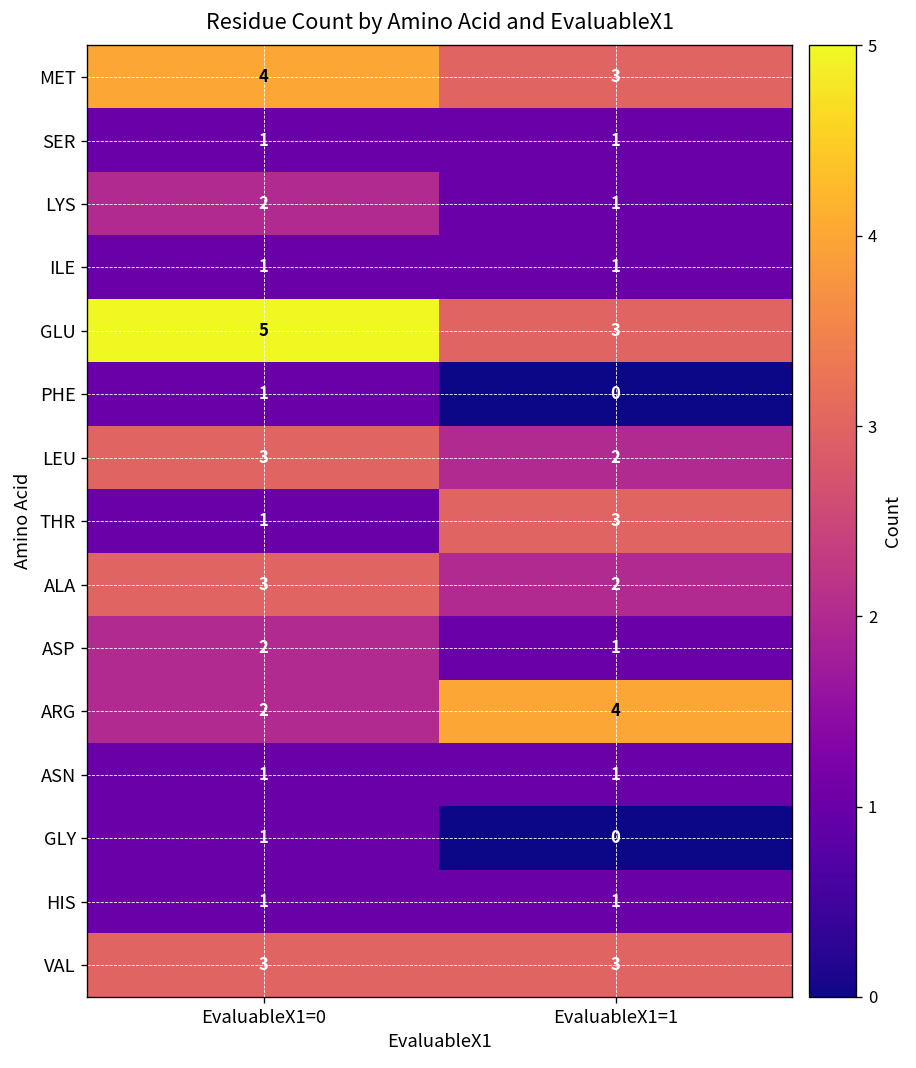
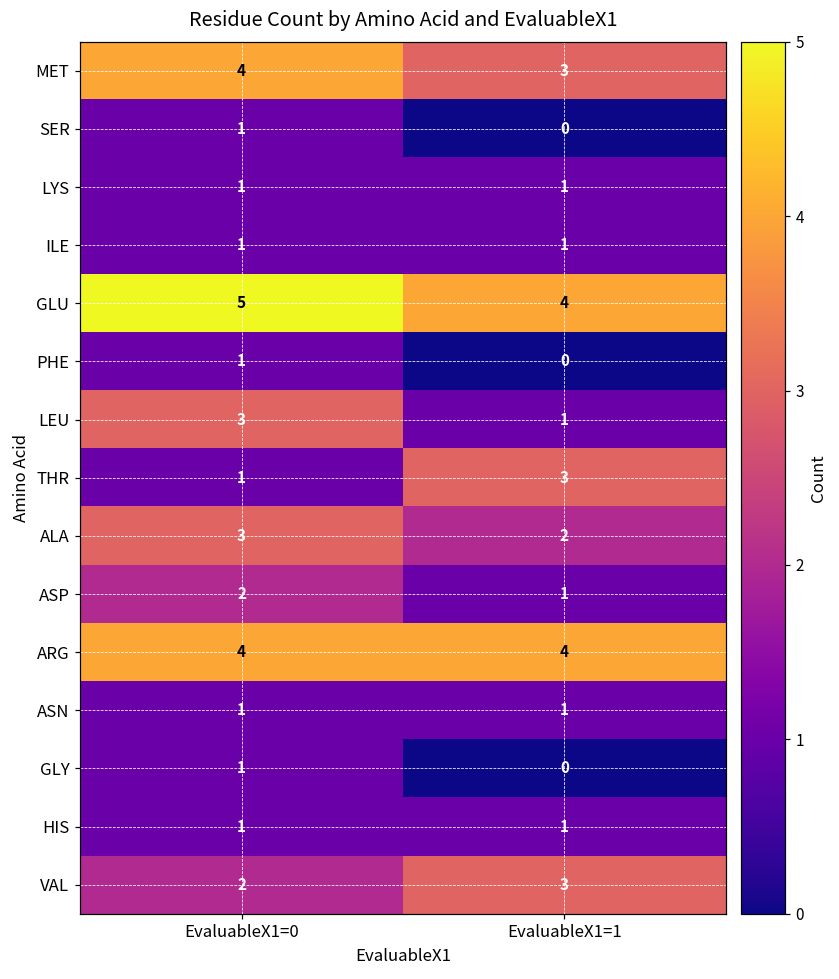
SER, EvaluableX1=1: 1 -> 0
LYS, EvaluableX1=0: 2 -> 1
GLU, EvaluableX1=1: 3 -> 4
LEU, EvaluableX1=1: 2 -> 1
ARG, EvaluableX1=0: 2 -> 4
VAL, EvaluableX1=0: 3 -> 2
